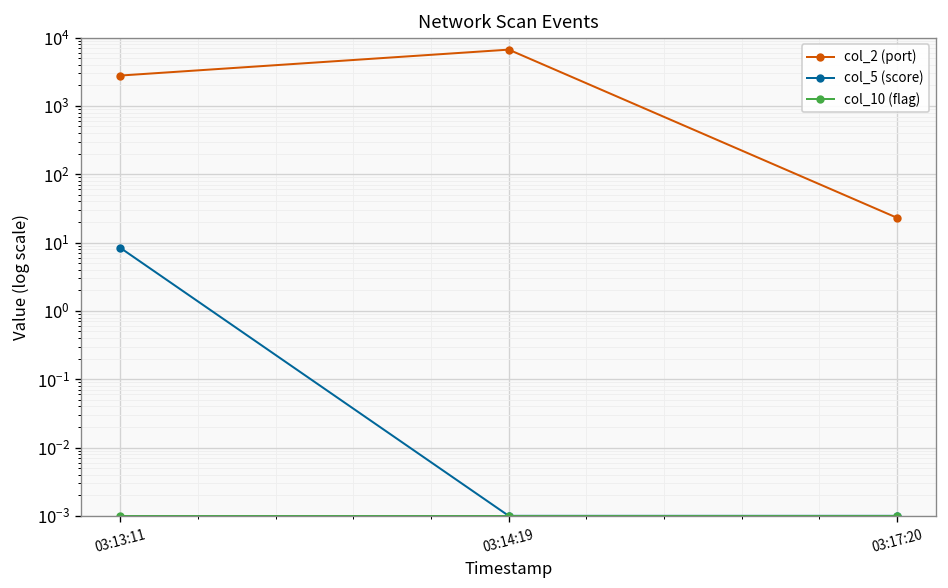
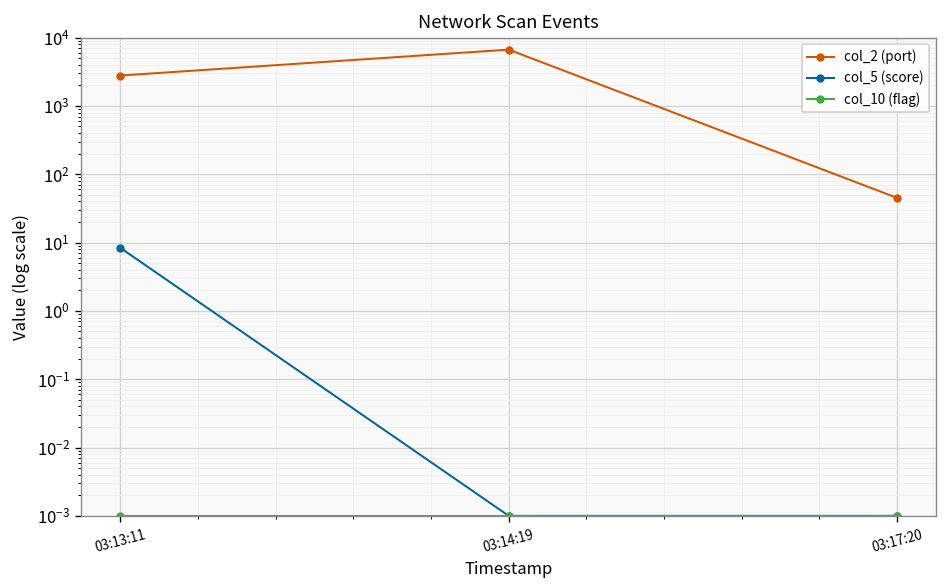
col_2 (port), 03:17:20: 23 -> 50
